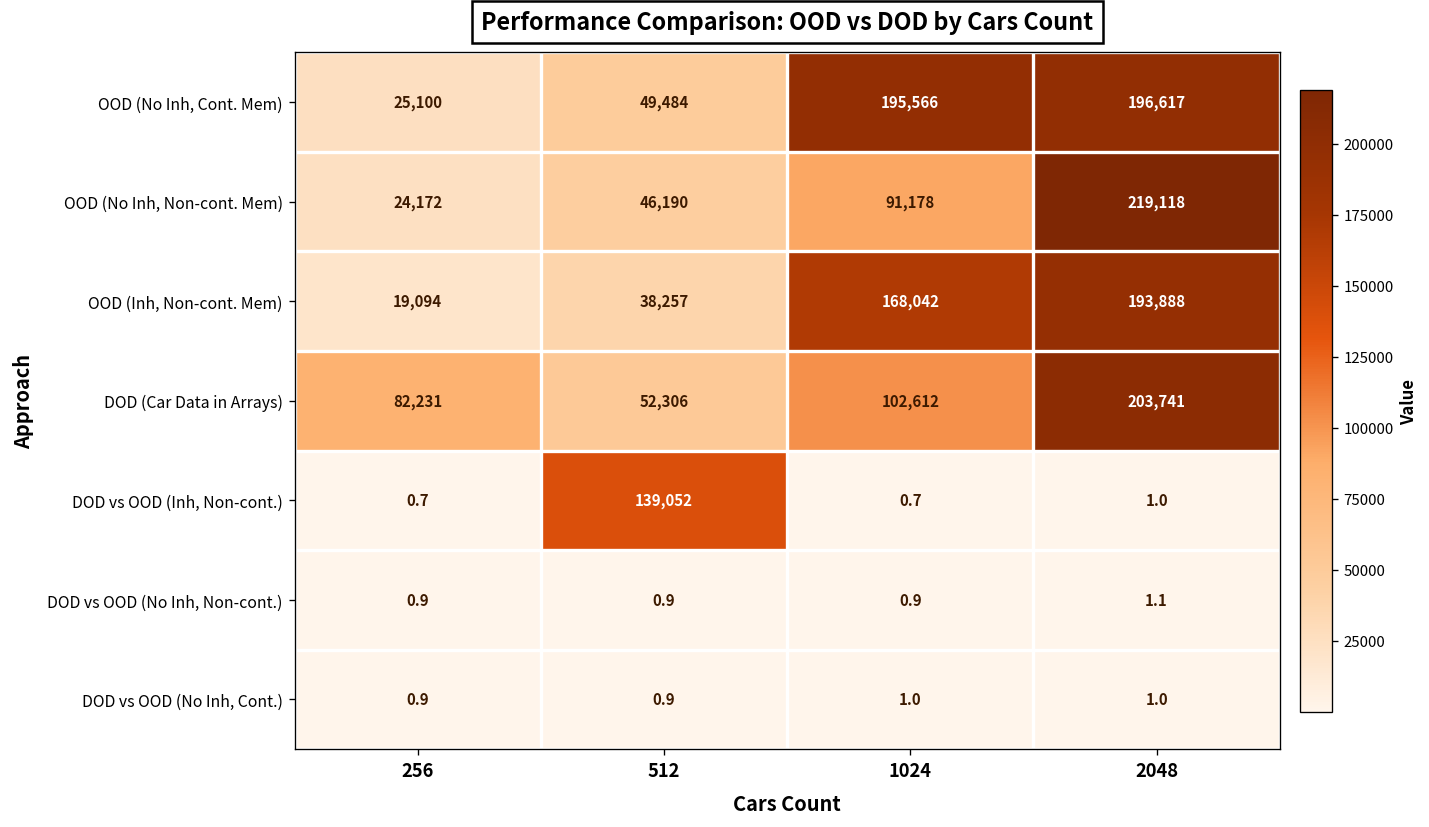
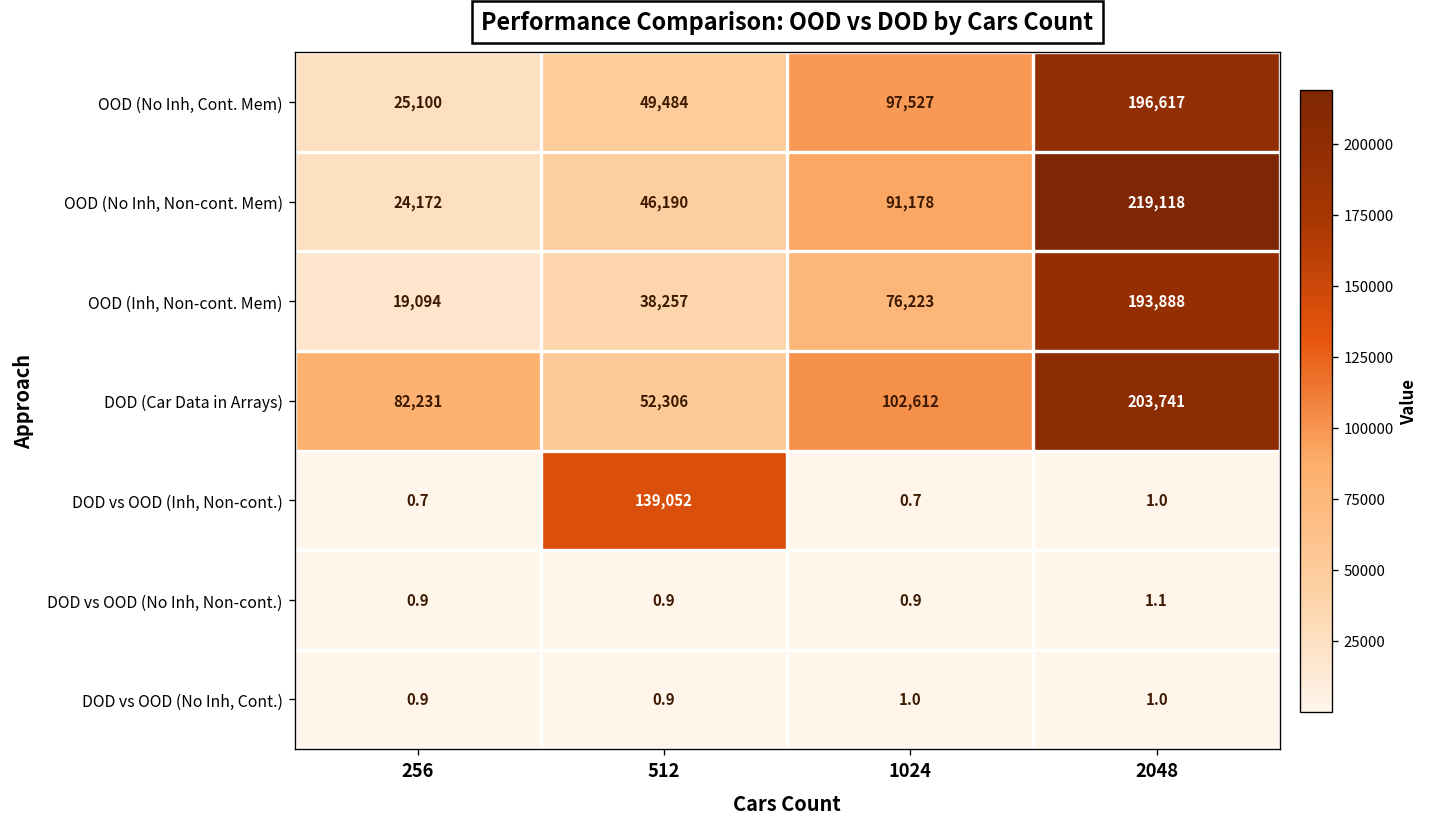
OOD (No Inh, Cont. Mem), 1024: 195,566 -> 97,527
OOD (Inh, Non-cont. Mem), 1024: 168,042 -> 76,223
